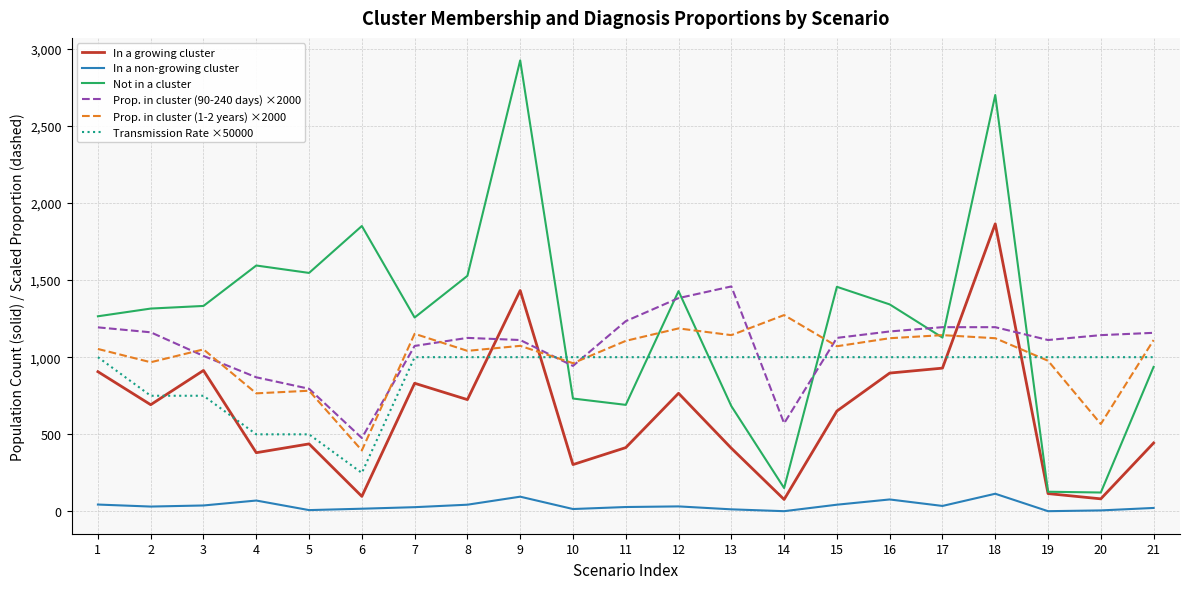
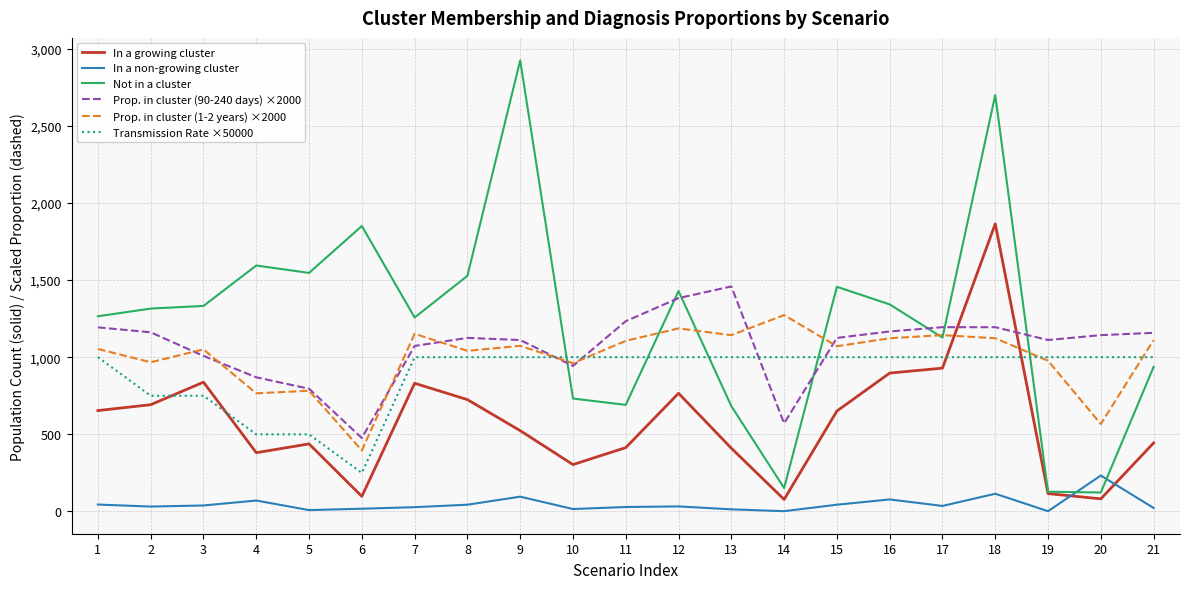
In a growing cluster, 1: 910 -> 650
In a growing cluster, 3: 910 -> 840
In a growing cluster, 9: 1,430 -> 520
In a non-growing cluster, 20: 10 -> 230
